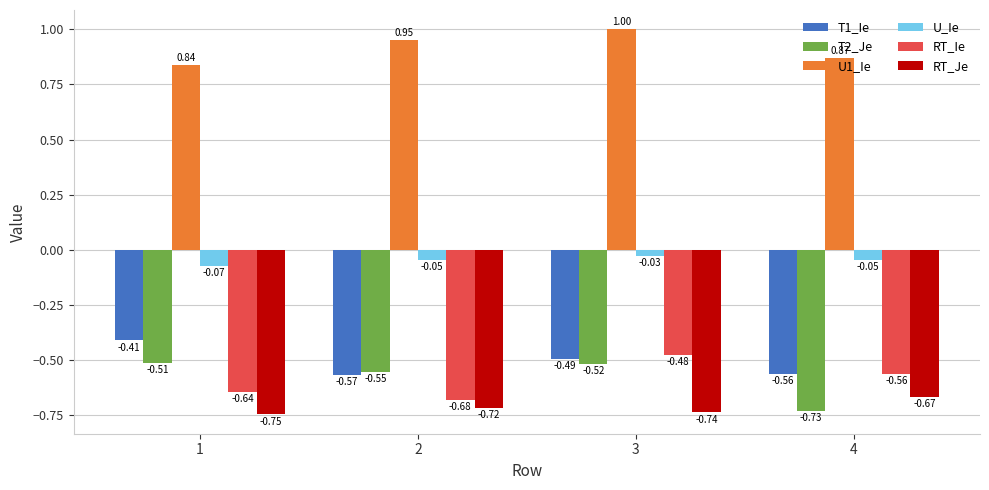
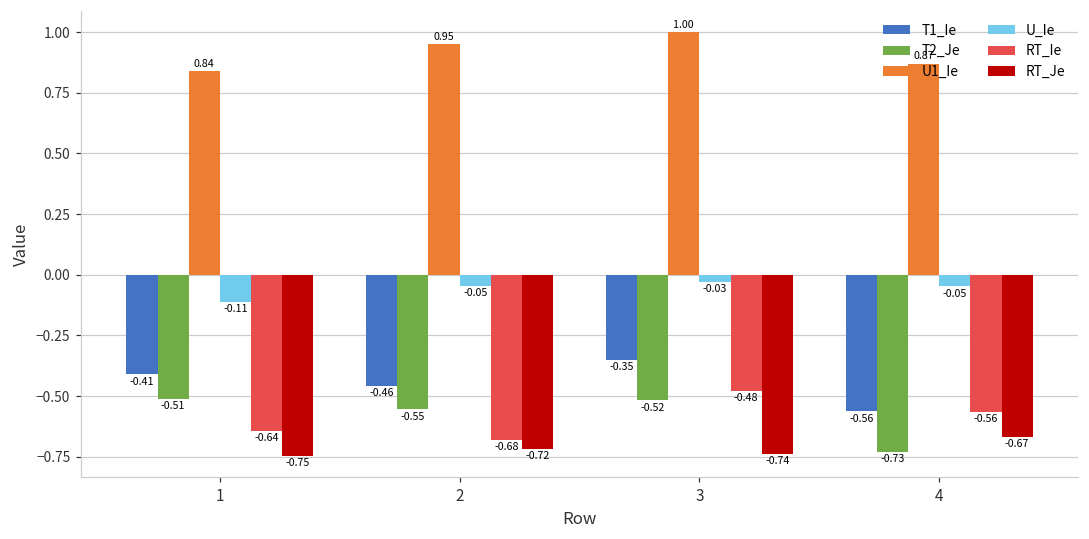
U_Ie, 1: -0.07 -> -0.11
T1_Ie, 2: -0.57 -> -0.46
T1_Ie, 3: -0.49 -> -0.35
